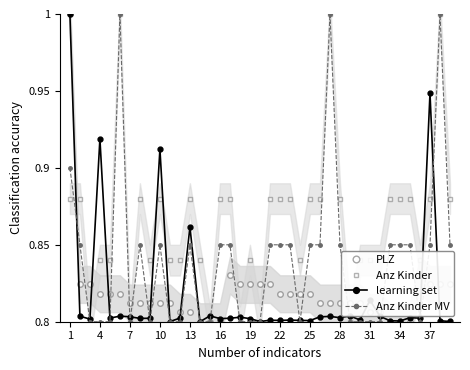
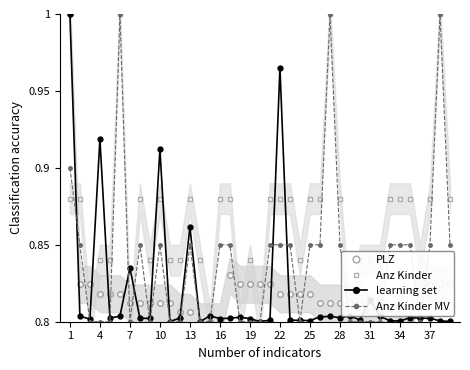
learning set, 7: 0.803 -> 0.835
learning set, 22: 0.801 -> 0.965
learning set, 37: 0.948 -> 0.802
